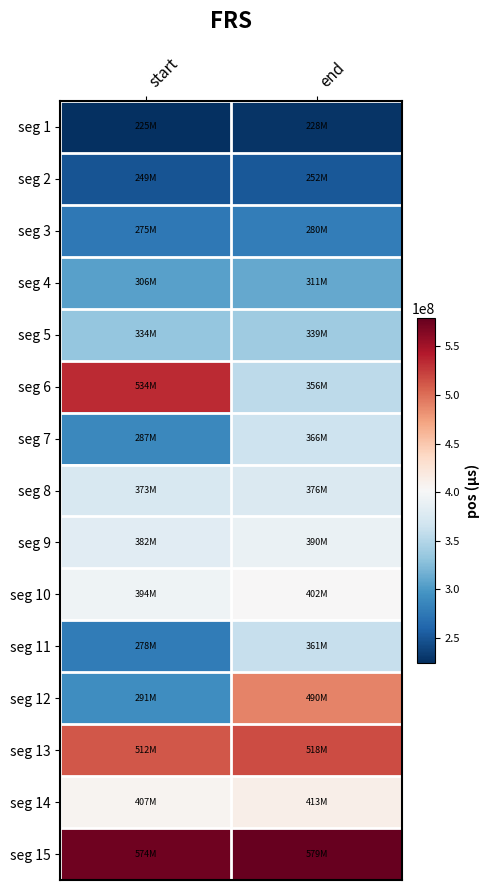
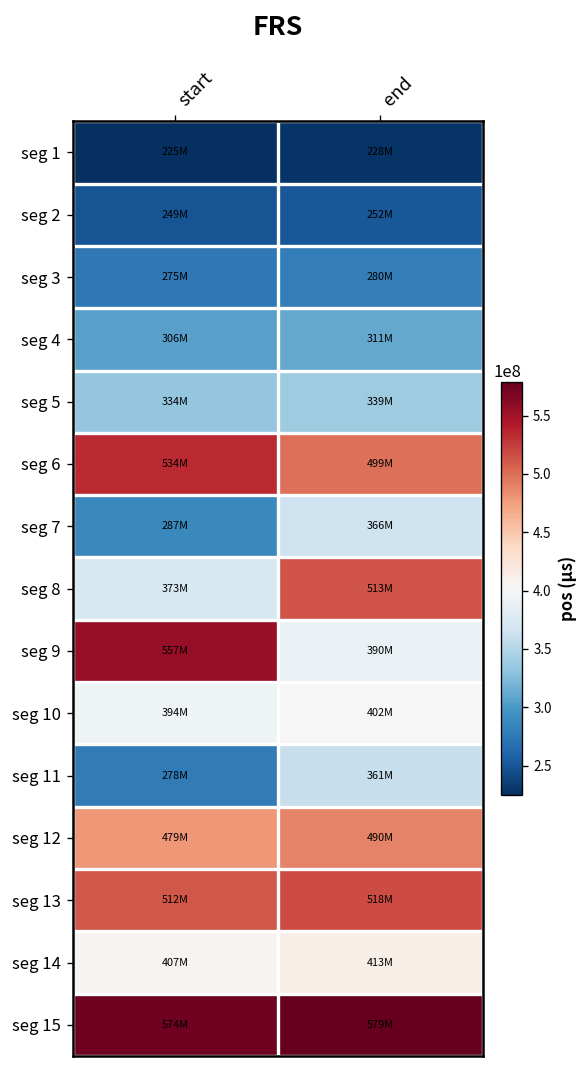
seg 6, end: 356M -> 499M
seg 8, end: 376M -> 513M
seg 9, start: 382M -> 557M
seg 12, start: 291M -> 479M
